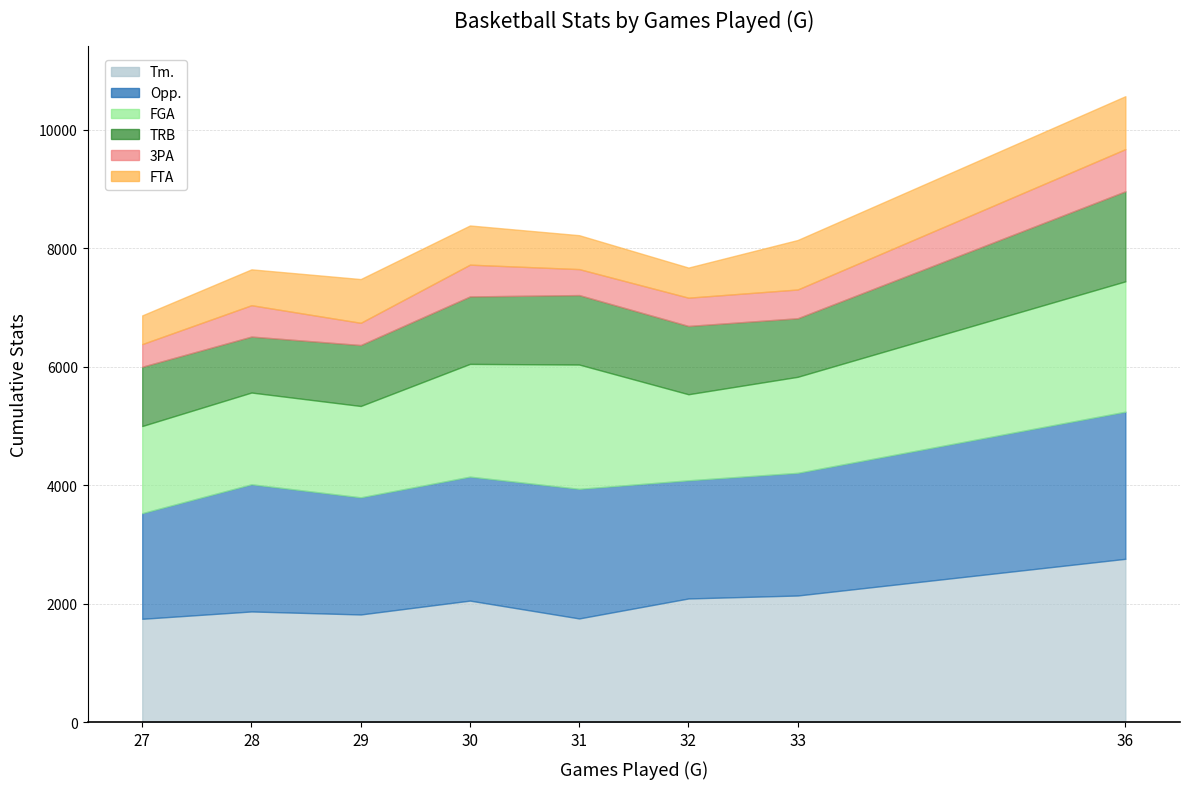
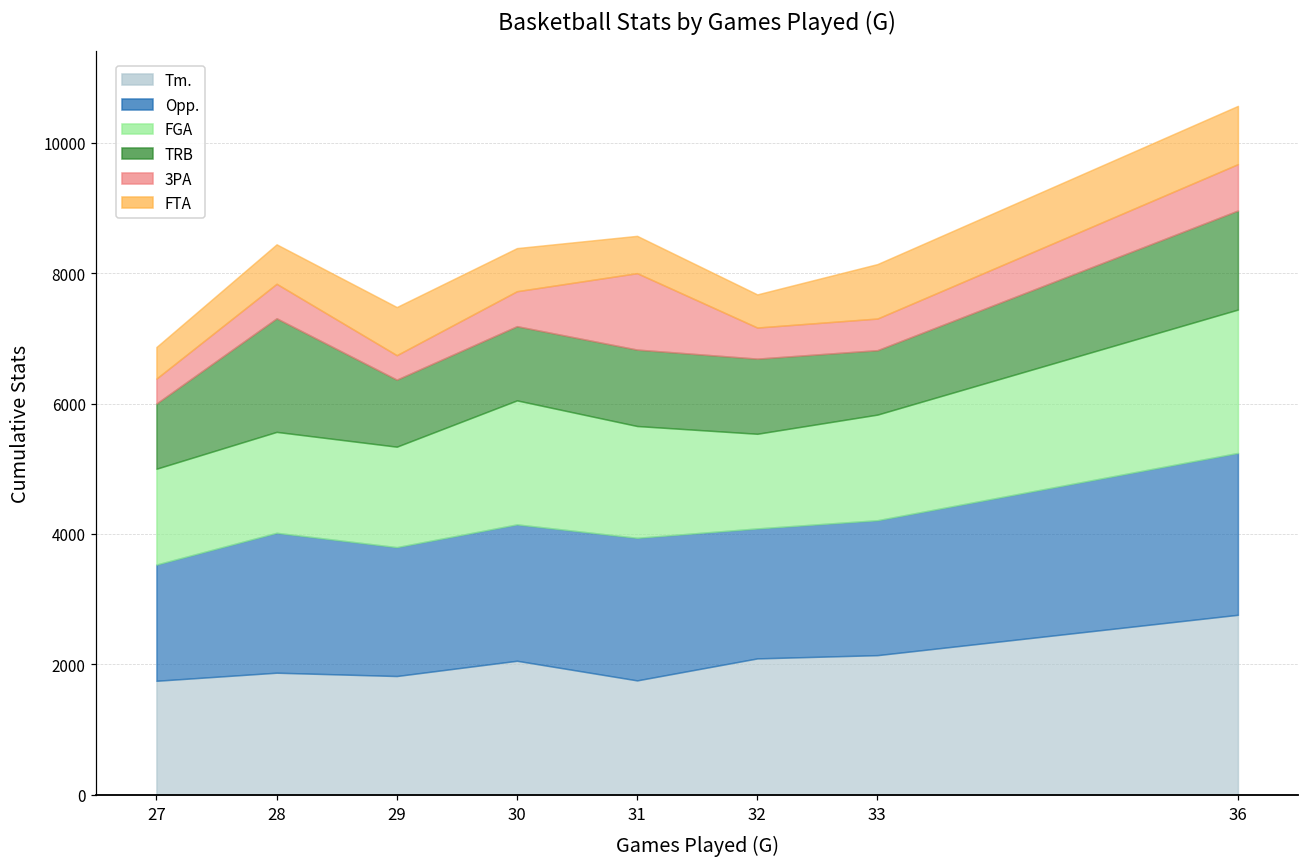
TRB, 28: 900 -> 1700
FGA, 31: 2100 -> 1700
3PA, 31: 400 -> 1200
